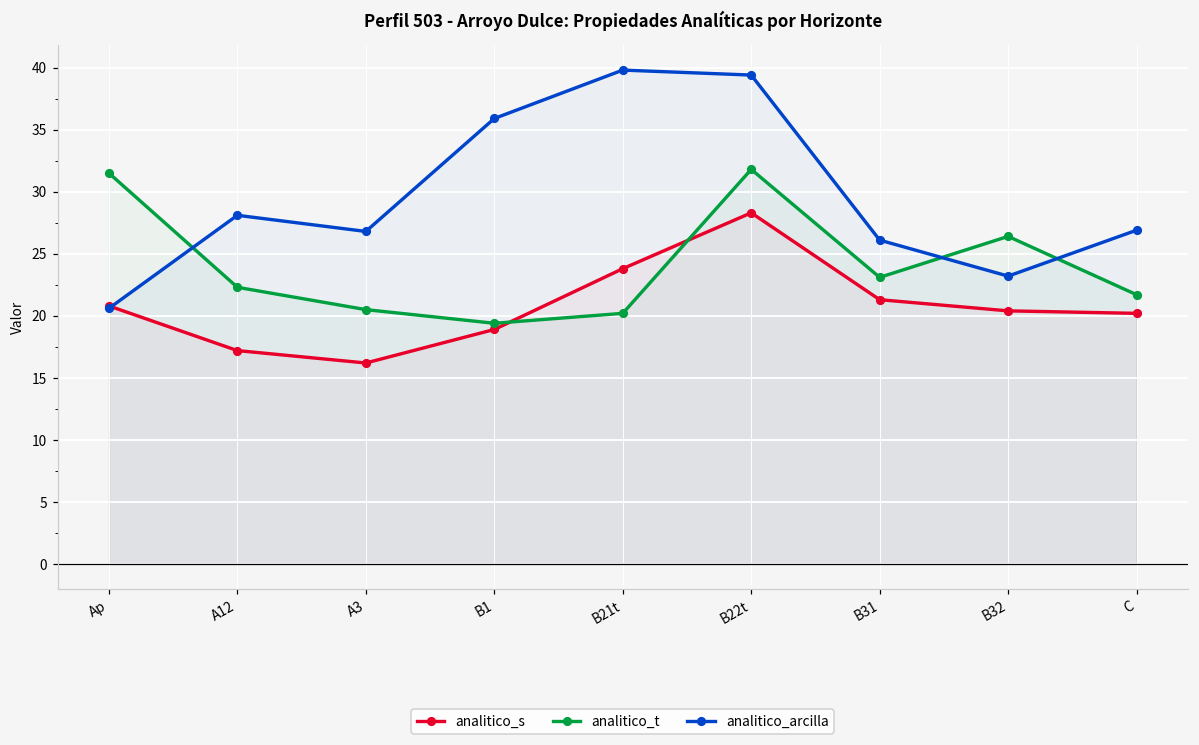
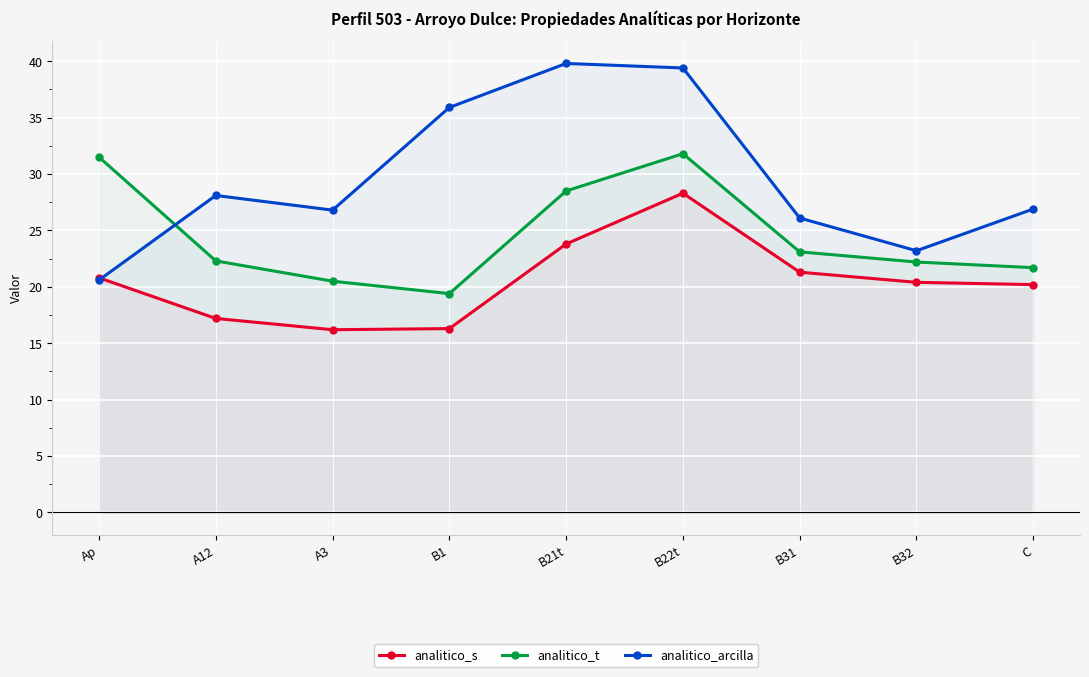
analitico_s, B1: 18.9 -> 16.3
analitico_t, B21t: 20.2 -> 28.5
analitico_t, B32: 26.4 -> 22.2
